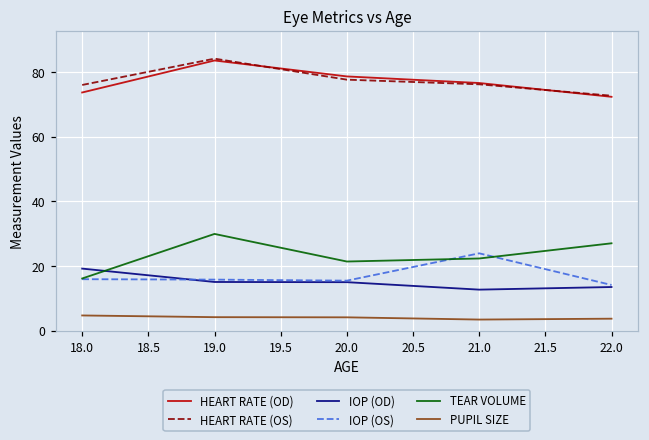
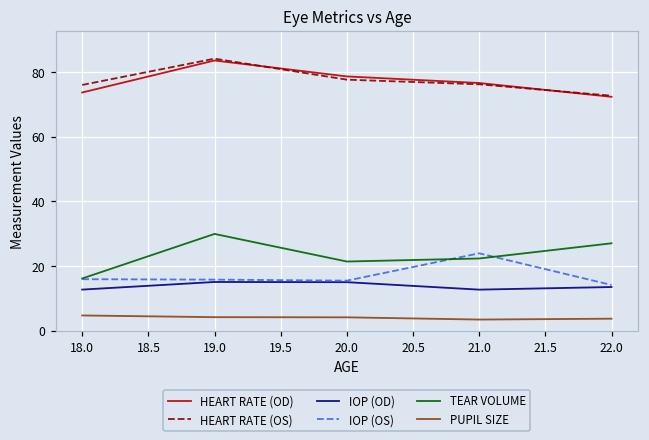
IOP (OD), 18.0: 19 -> 13
